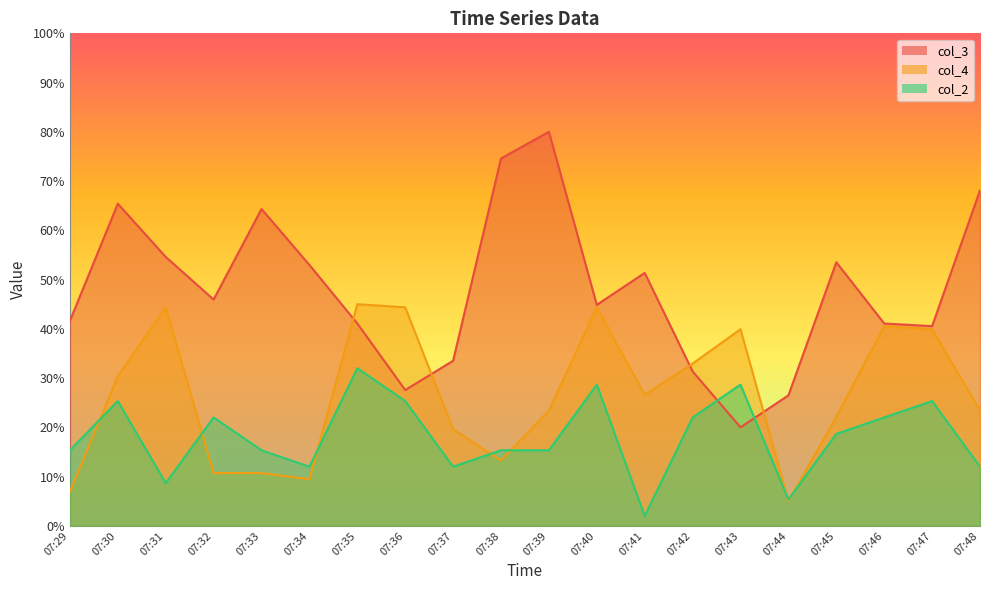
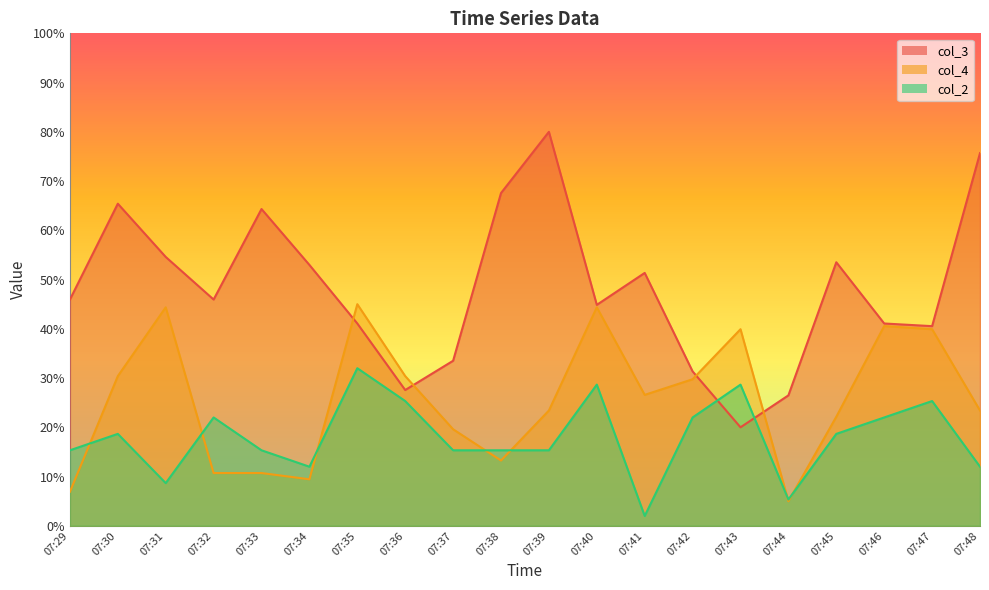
col_3, 07:29: 42% -> 46%
col_2, 07:30: 25% -> 19%
col_4, 07:36: 44% -> 30%
col_2, 07:37: 12% -> 15%
col_3, 07:38: 75% -> 68%
col_4, 07:42: 33% -> 30%
col_3, 07:48: 68% -> 76%
